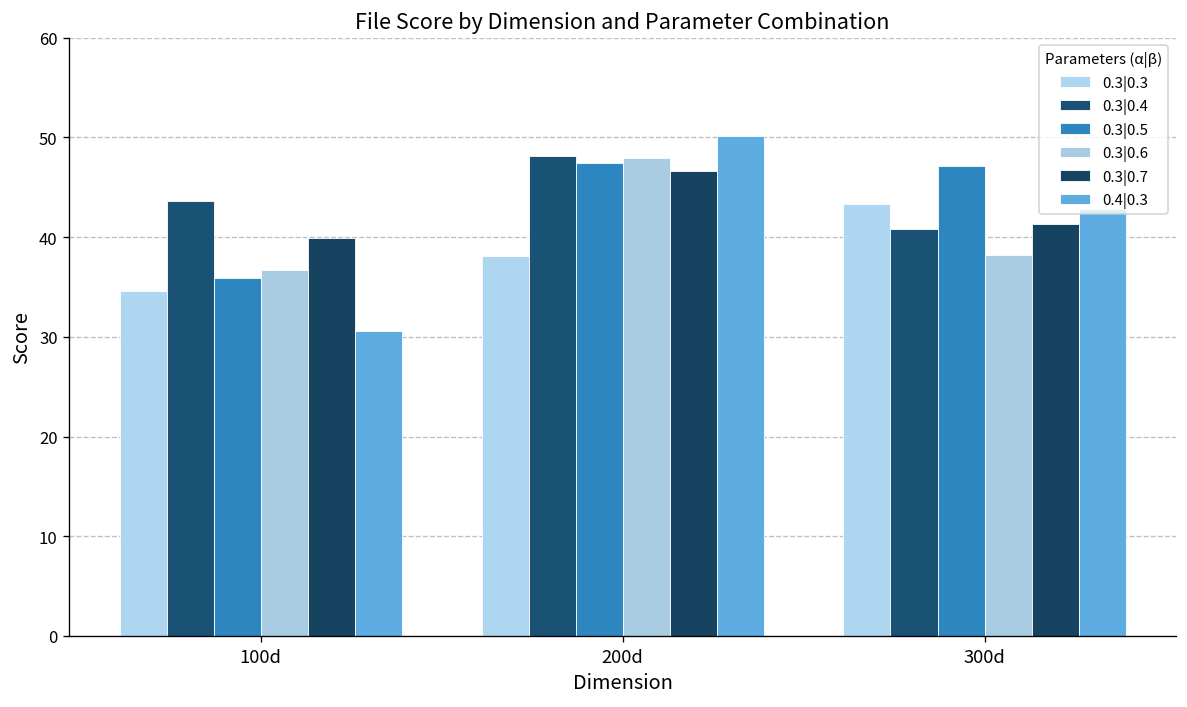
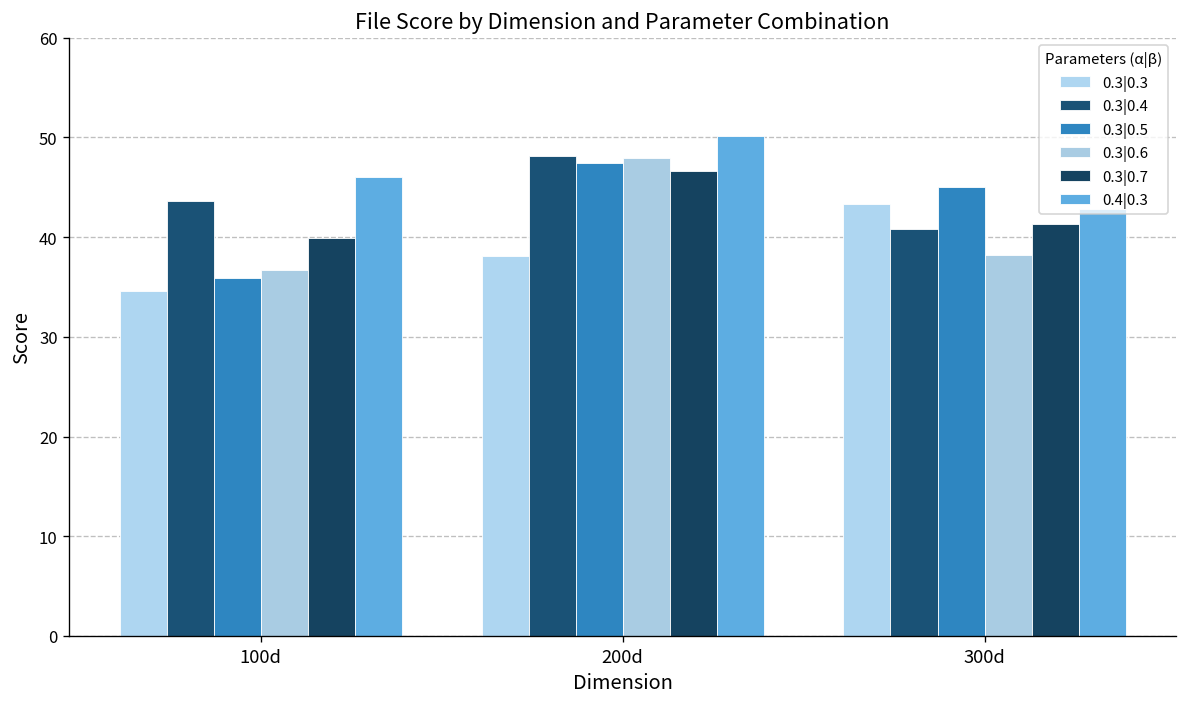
0.4|0.3, 100d: 31 -> 46
0.3|0.5, 300d: 47 -> 45
